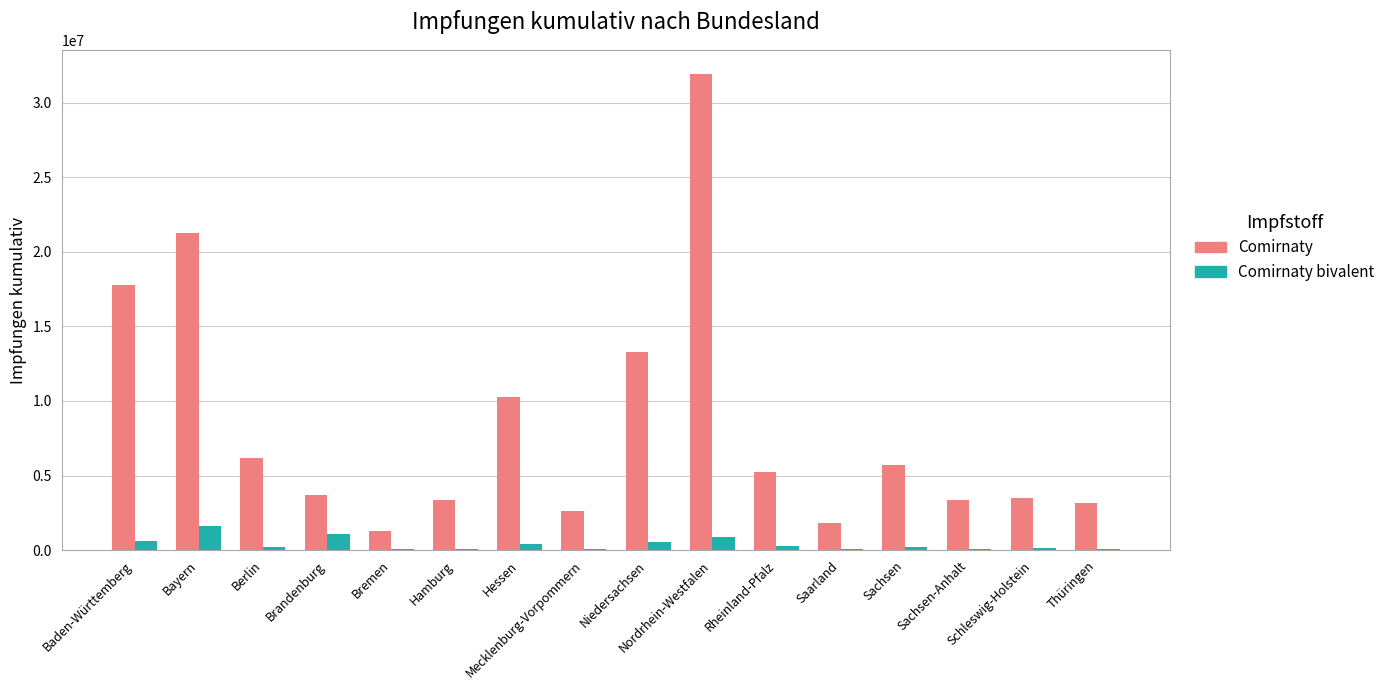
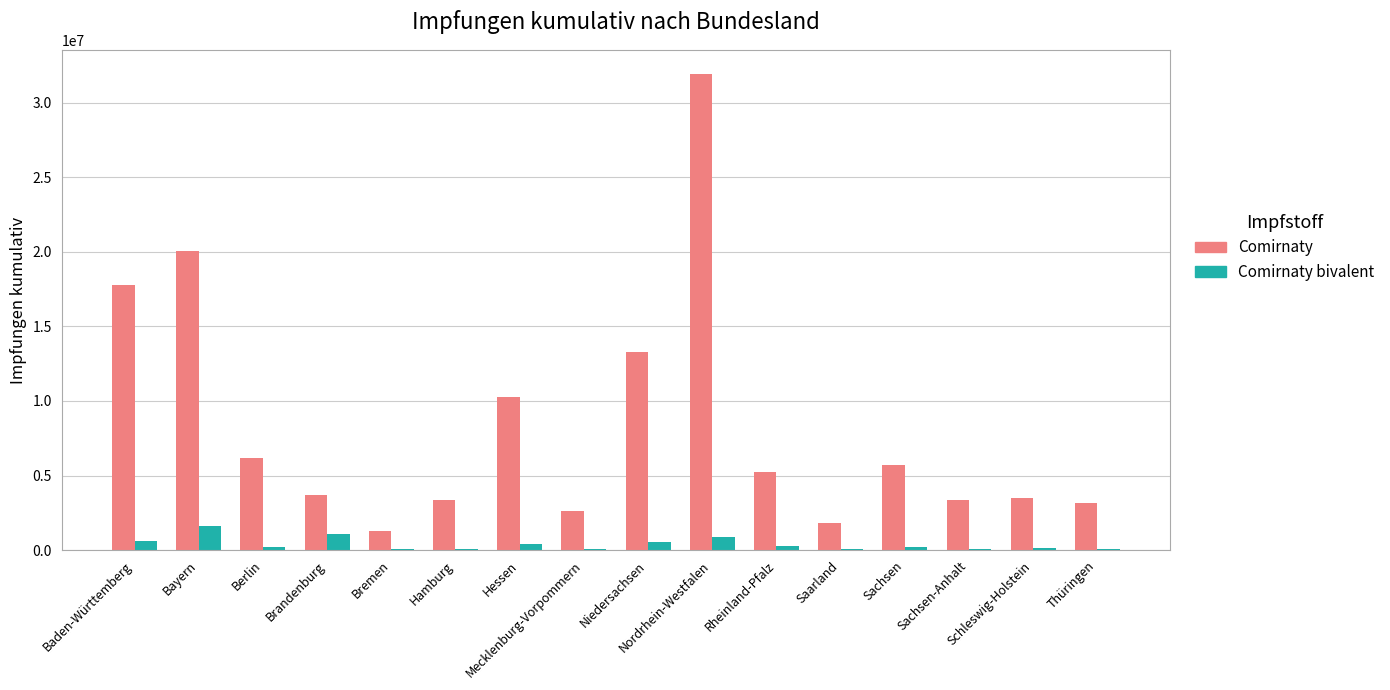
Comirnaty, Bayern: 21200000 -> 20000000
